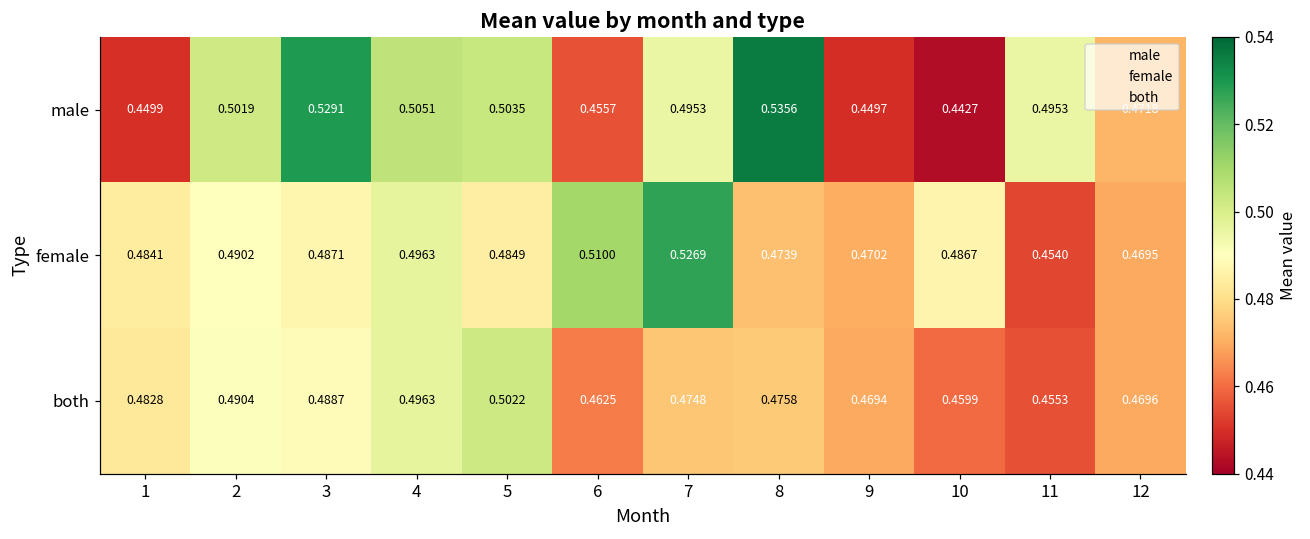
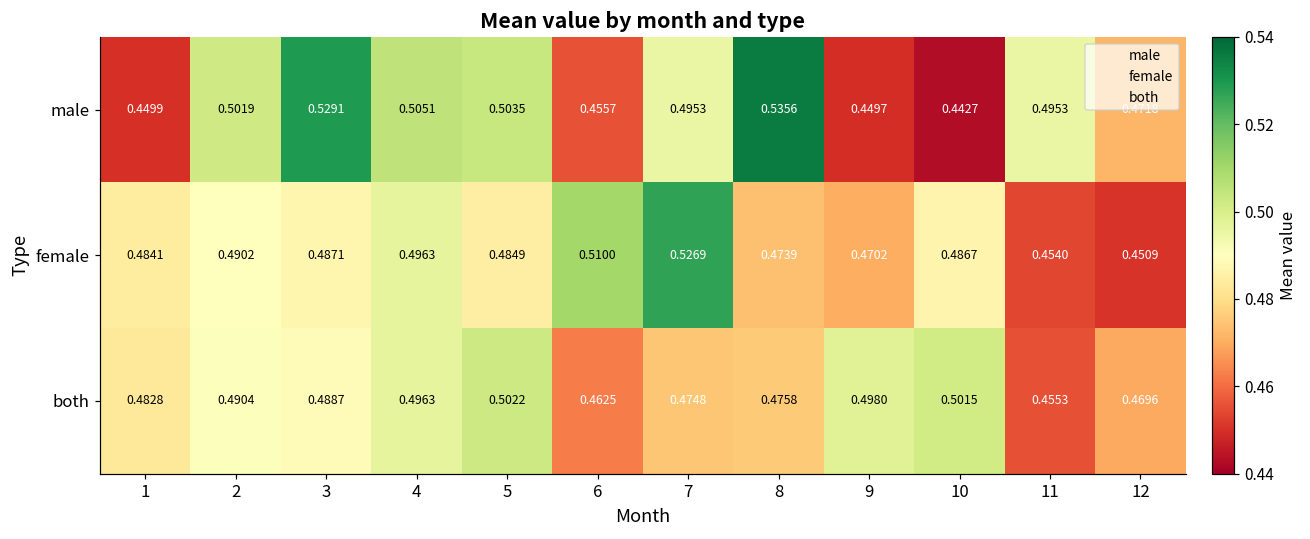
female, 12: 0.4695 -> 0.4509
both, 9: 0.4694 -> 0.4980
both, 10: 0.4599 -> 0.5015
